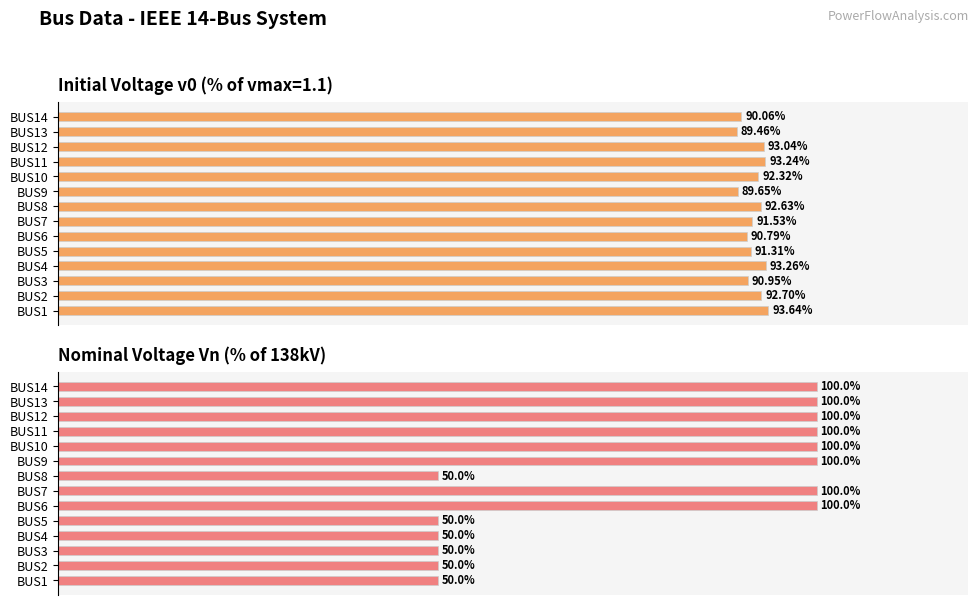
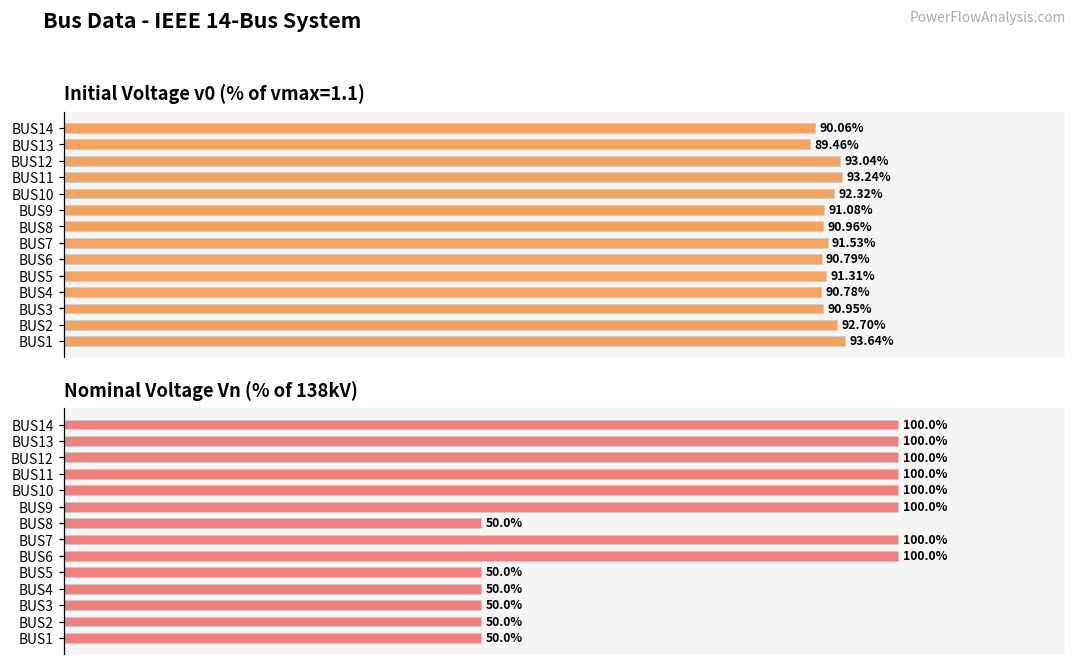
Initial Voltage v0 (% of vmax=1.1), BUS9: 89.65% -> 91.08%
Initial Voltage v0 (% of vmax=1.1), BUS8: 92.63% -> 90.96%
Initial Voltage v0 (% of vmax=1.1), BUS4: 93.26% -> 90.78%
